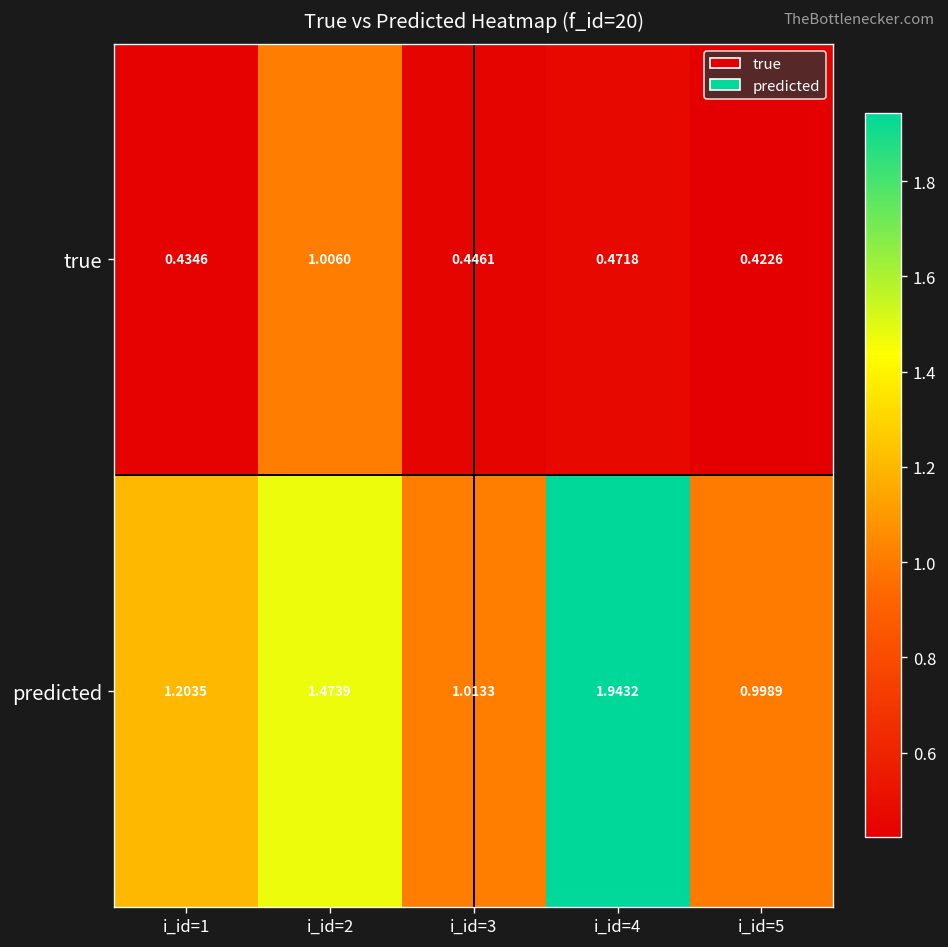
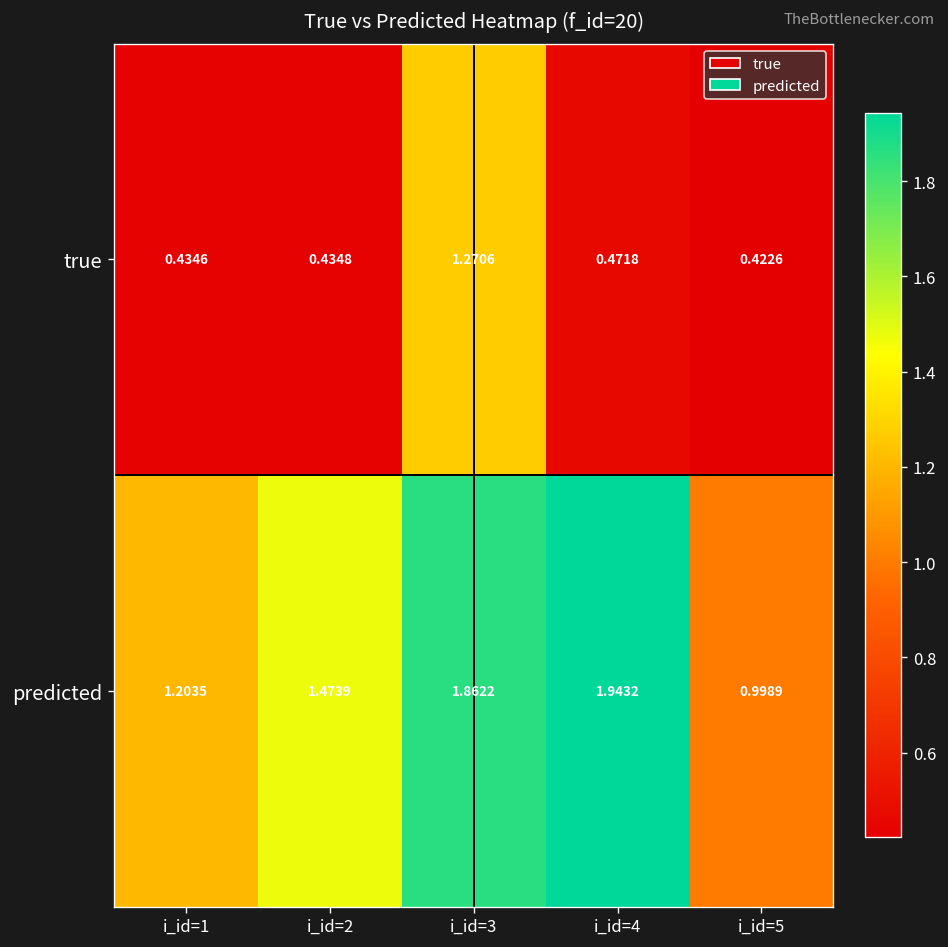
true, i_id=2: 1.0060 -> 0.4348
true, i_id=3: 0.4461 -> 1.2706
predicted, i_id=3: 1.0133 -> 1.8622
